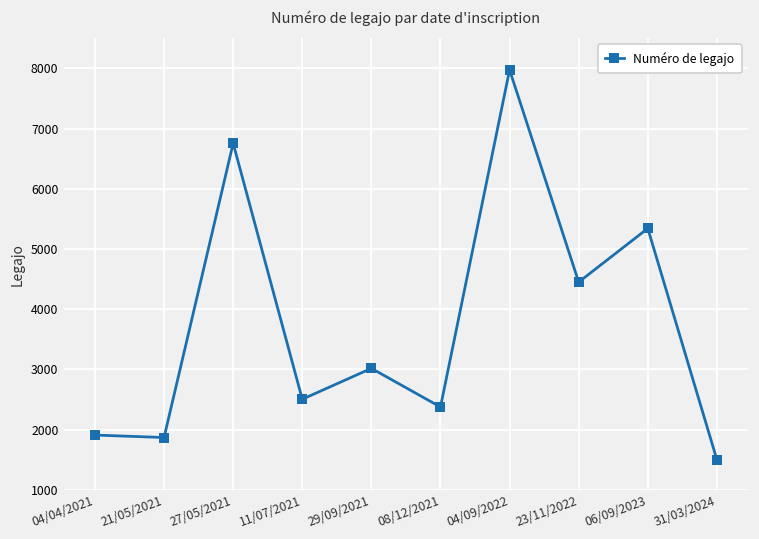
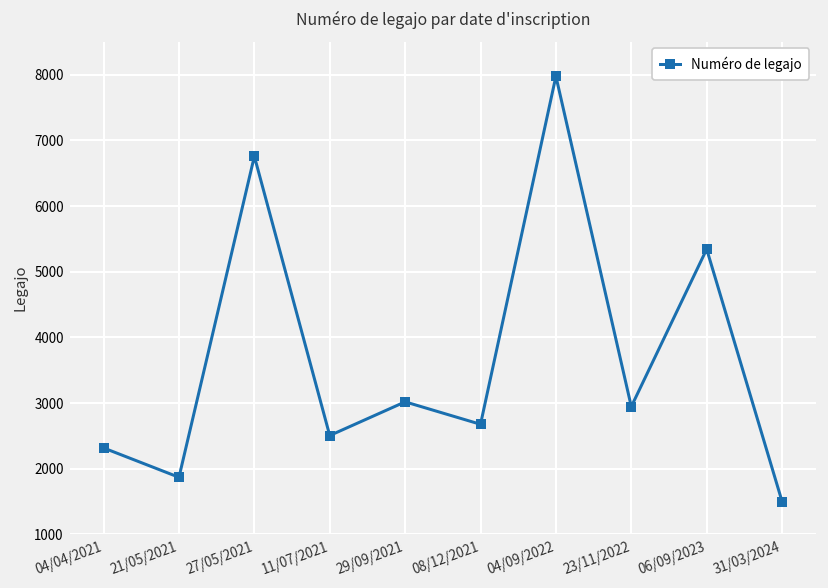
04/04/2021: 1900 -> 2300
08/12/2021: 2400 -> 2700
23/11/2022: 4500 -> 2900
